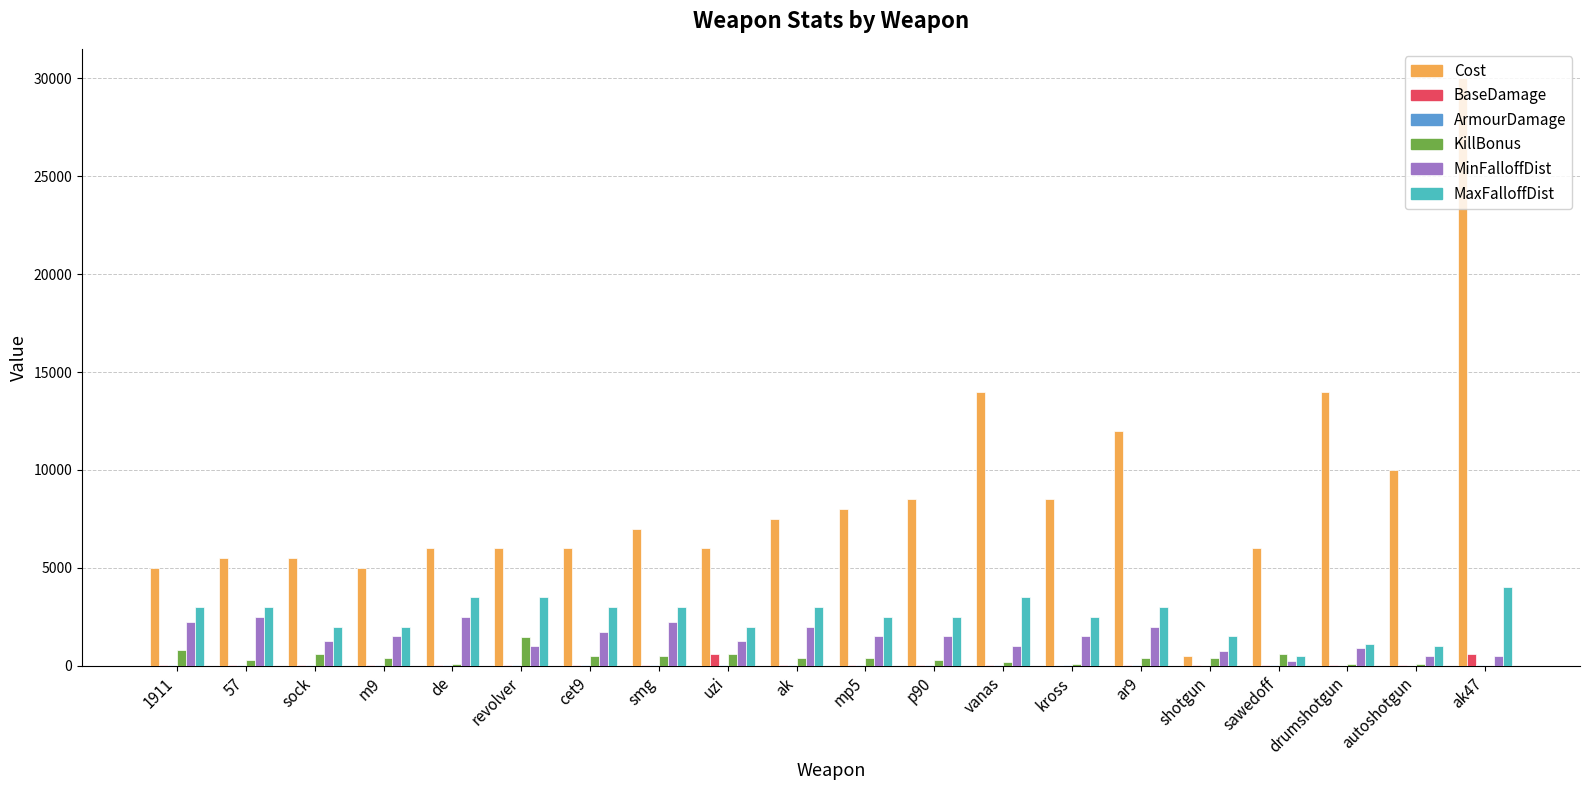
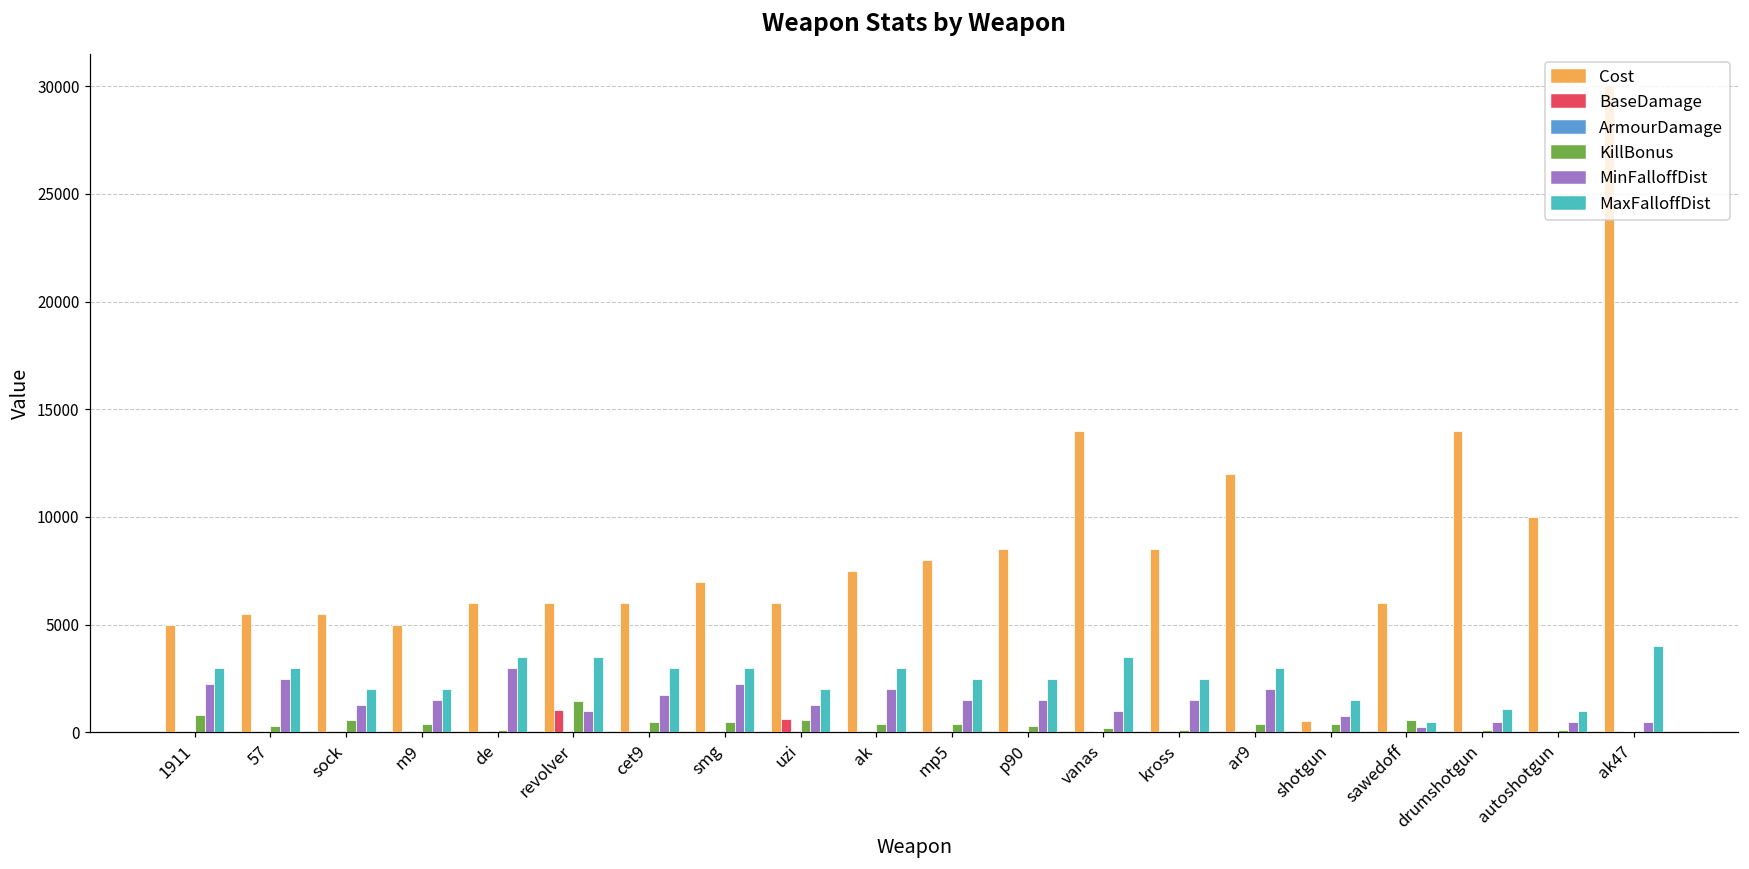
MinFalloffDist, de: 2500 -> 3000
BaseDamage, revolver: 100 -> 1100
MinFalloffDist, drumshotgun: 900 -> 500
BaseDamage, ak47: 600 -> 0
